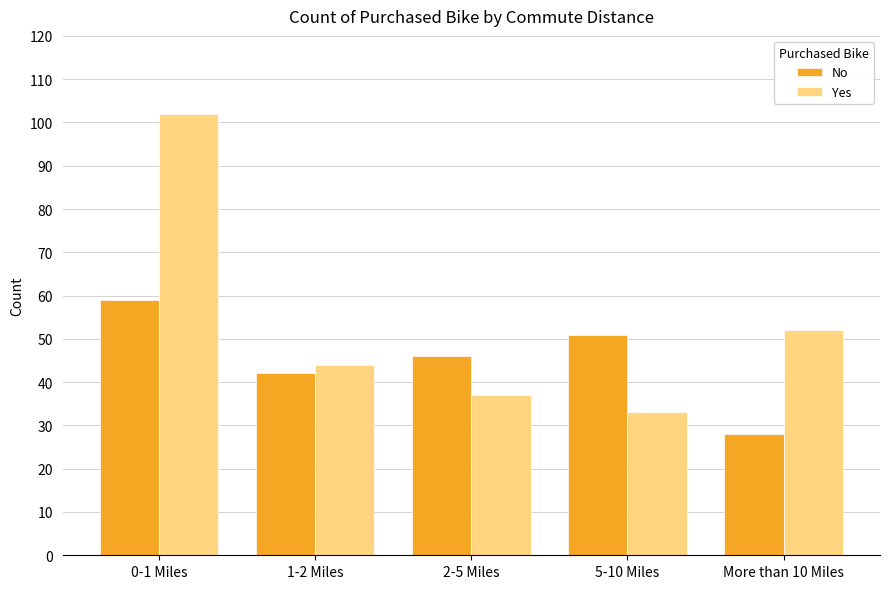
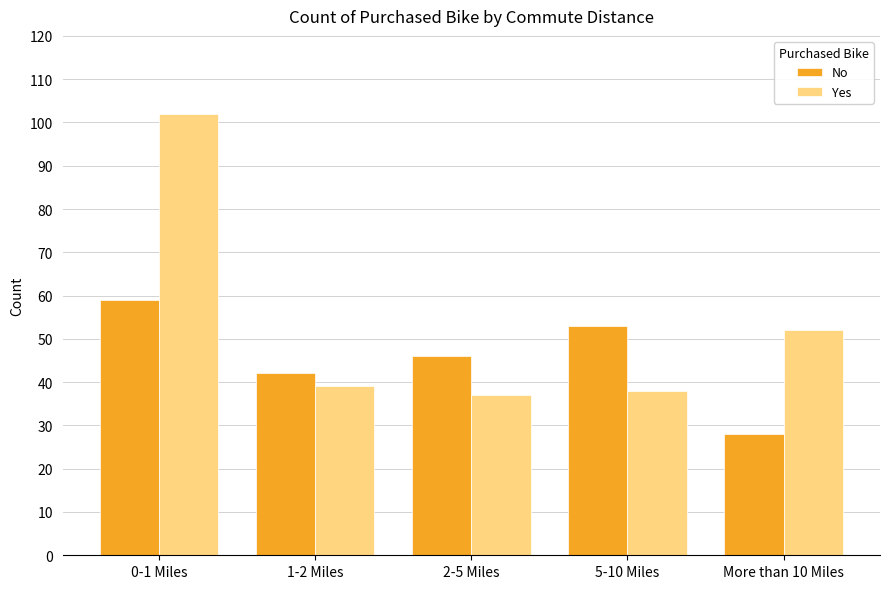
Yes, 1-2 Miles: 44 -> 39
No, 5-10 Miles: 51 -> 53
Yes, 5-10 Miles: 33 -> 38
